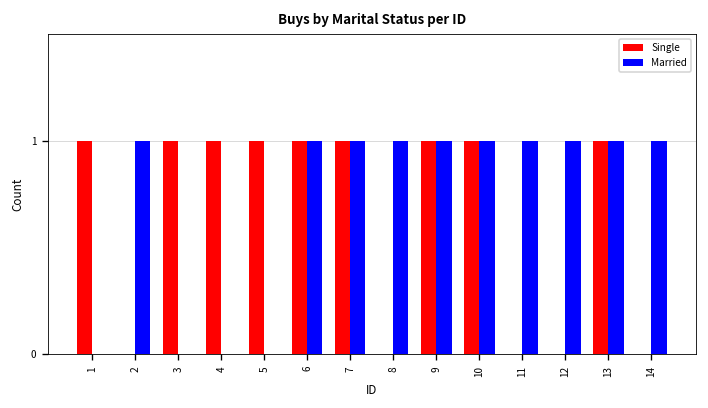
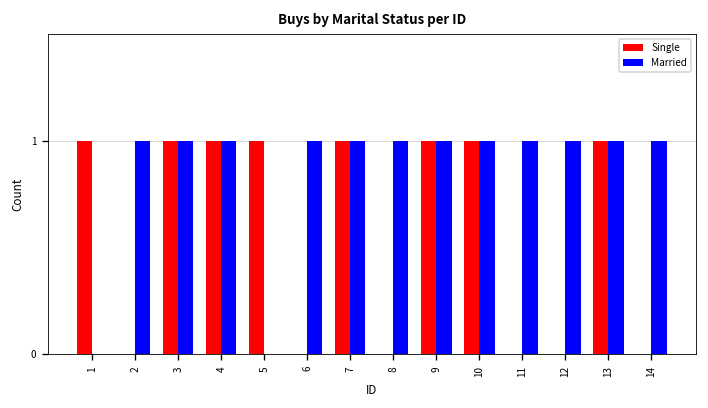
Married, 3: 0 -> 1
Married, 4: 0 -> 1
Single, 6: 1 -> 0
